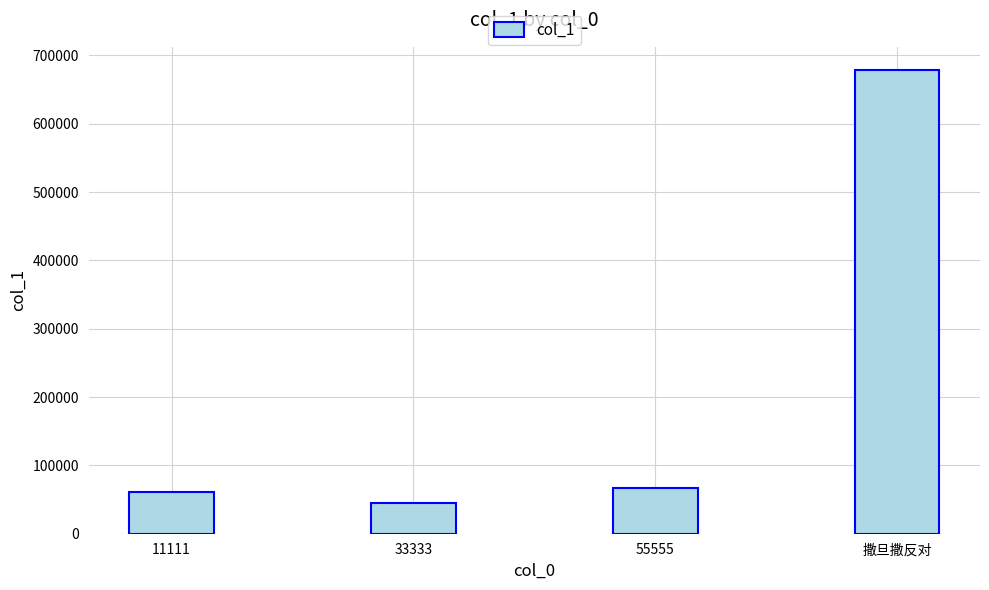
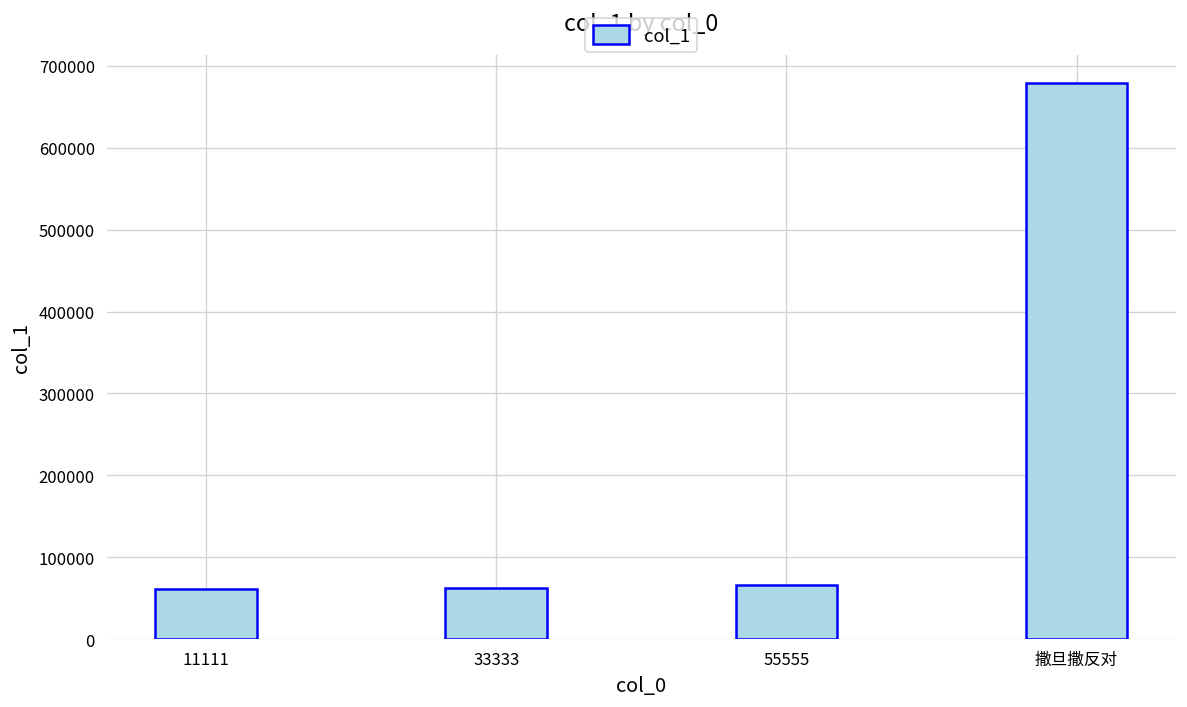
33333: 40000 -> 60000
